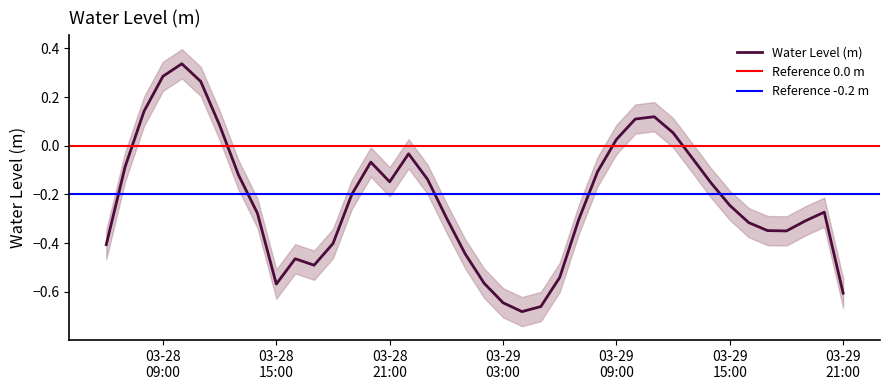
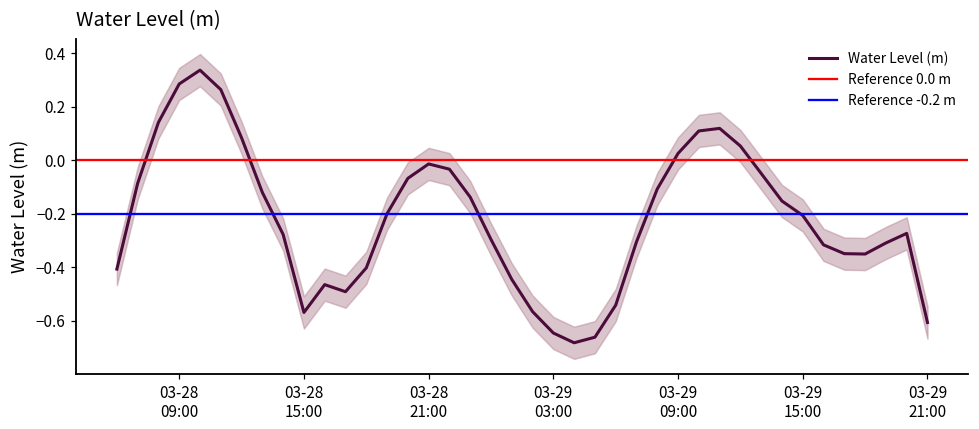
Water Level (m), 03-28 21:00: -0.15 -> -0.01
Water Level (m), 03-29 15:00: -0.24 -> -0.21
